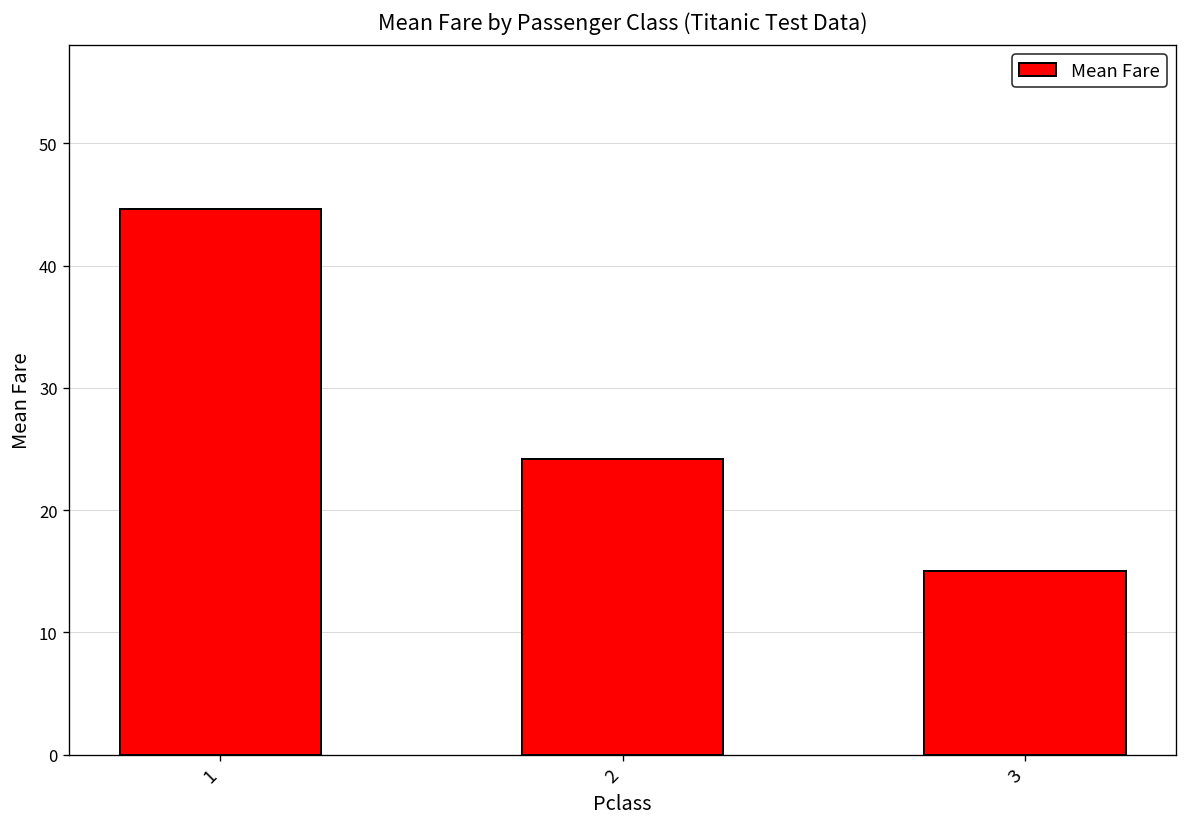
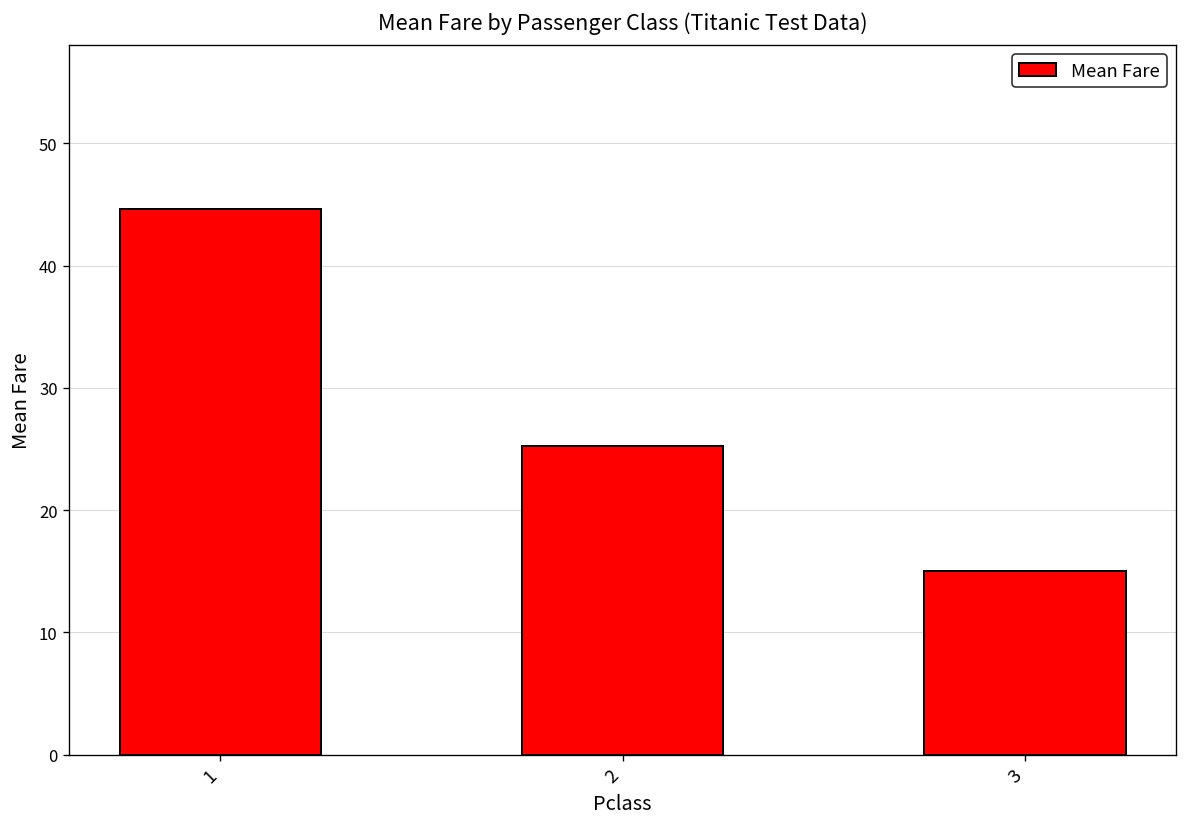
2: 24.2 -> 25.3
